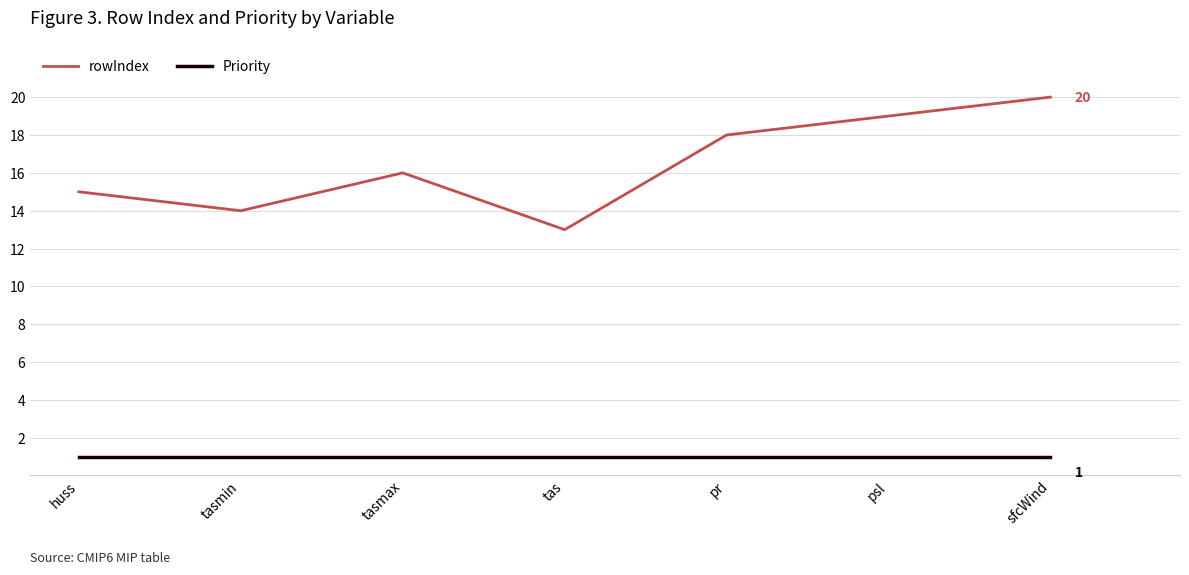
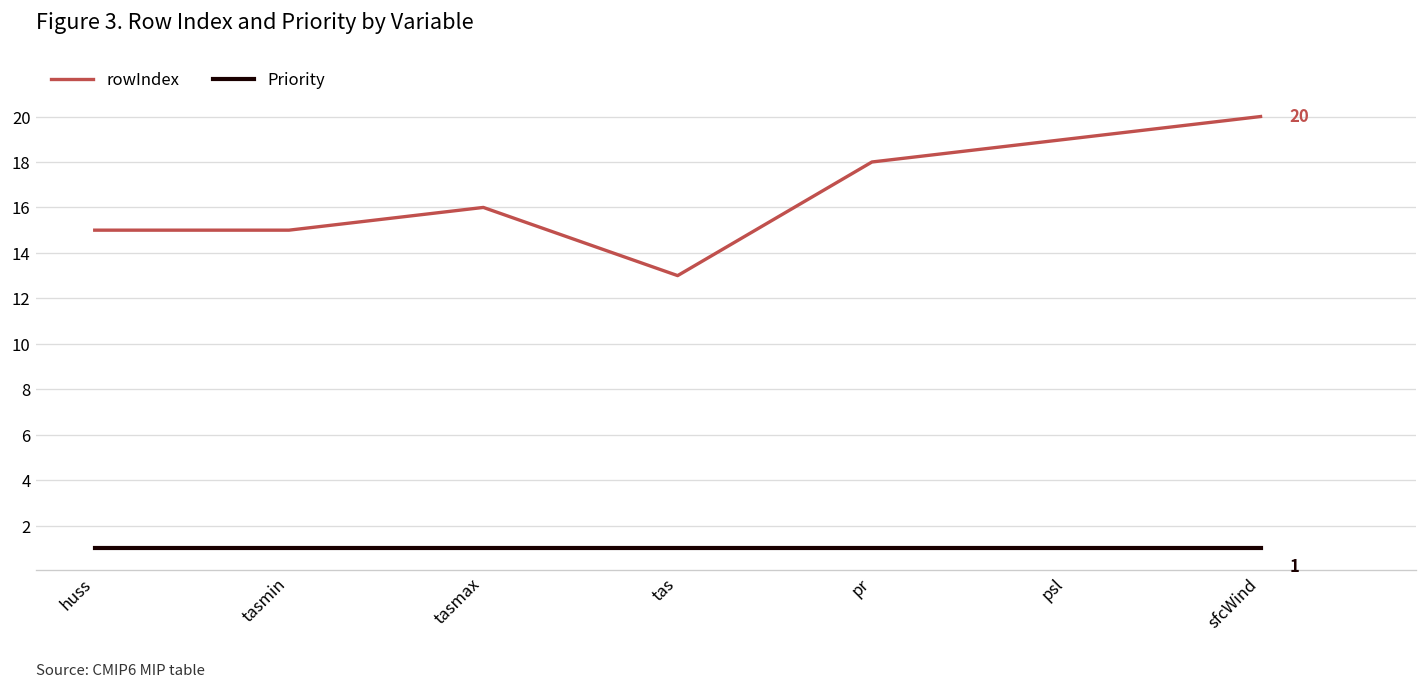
rowIndex, tasmin: 14 -> 15
